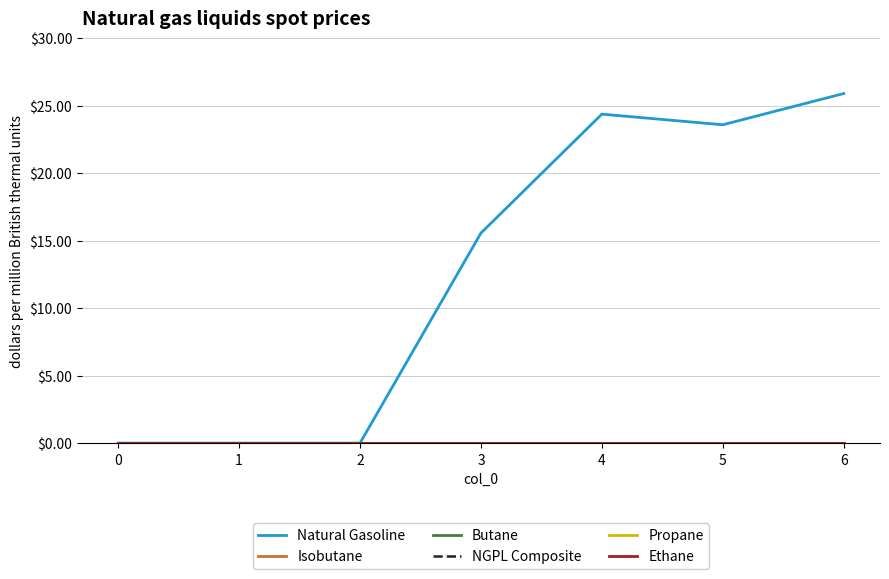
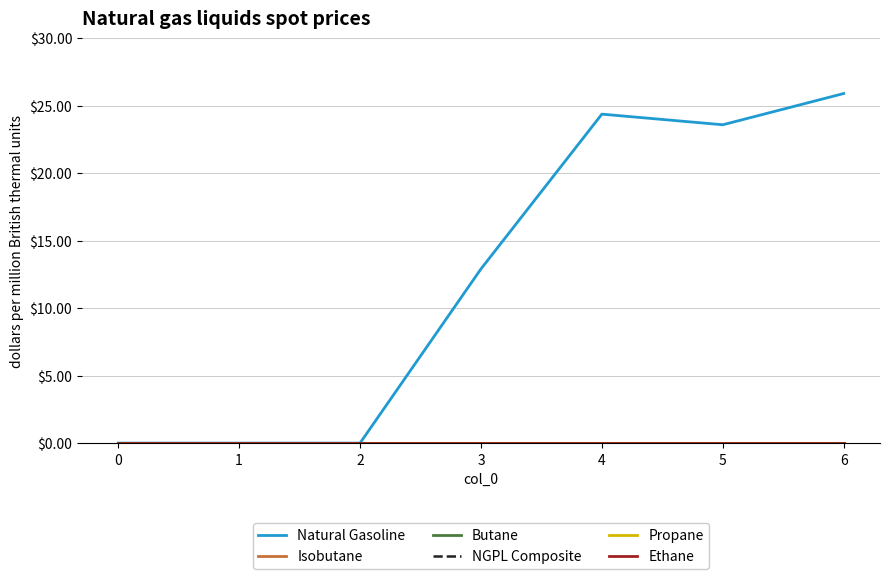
Natural Gasoline, 3: $15.6 -> $12.9
